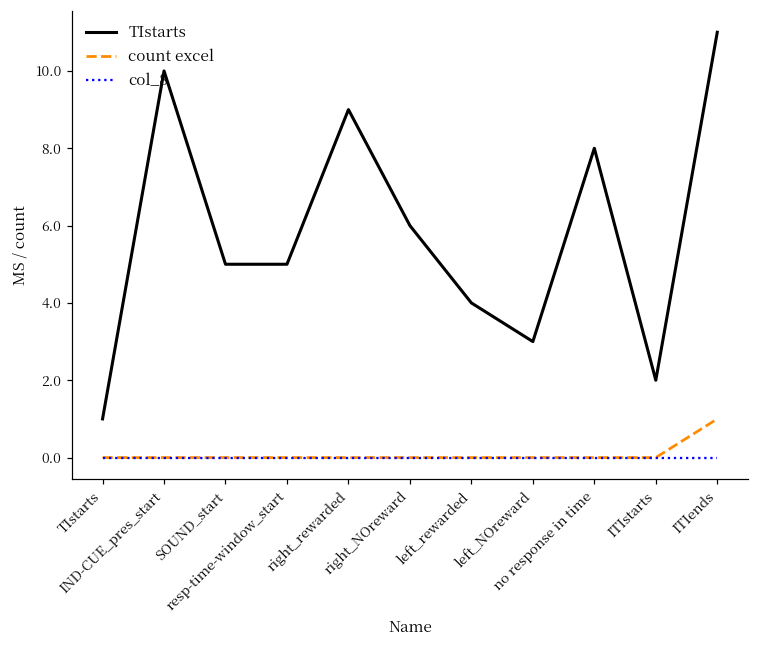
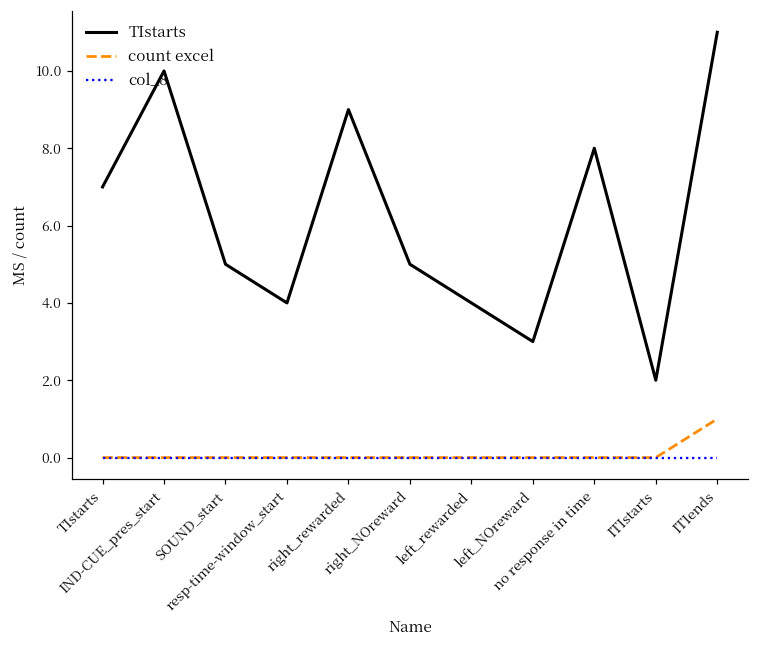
TIstarts, TIstarts: 1 -> 7
TIstarts, resp-time-window_start: 5 -> 4
TIstarts, right_NOreward: 6 -> 5
